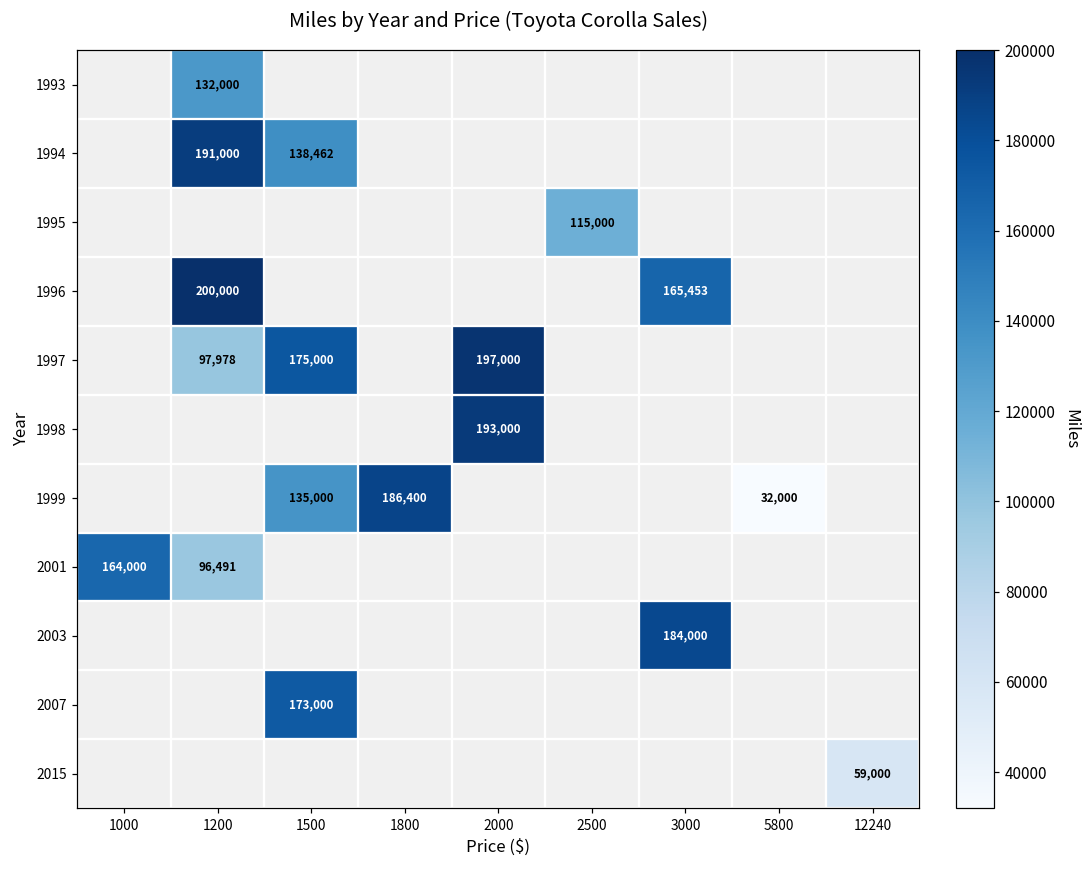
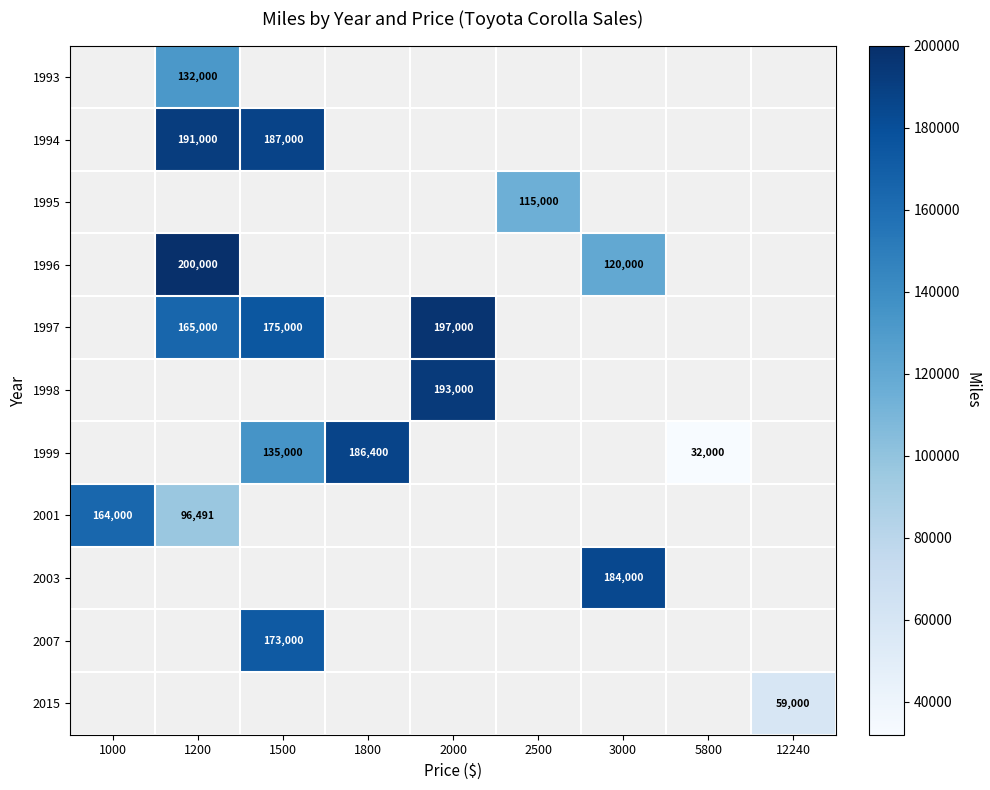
1994, 1500: 138,462 -> 187,000
1996, 3000: 165,453 -> 120,000
1997, 1200: 97,978 -> 165,000
